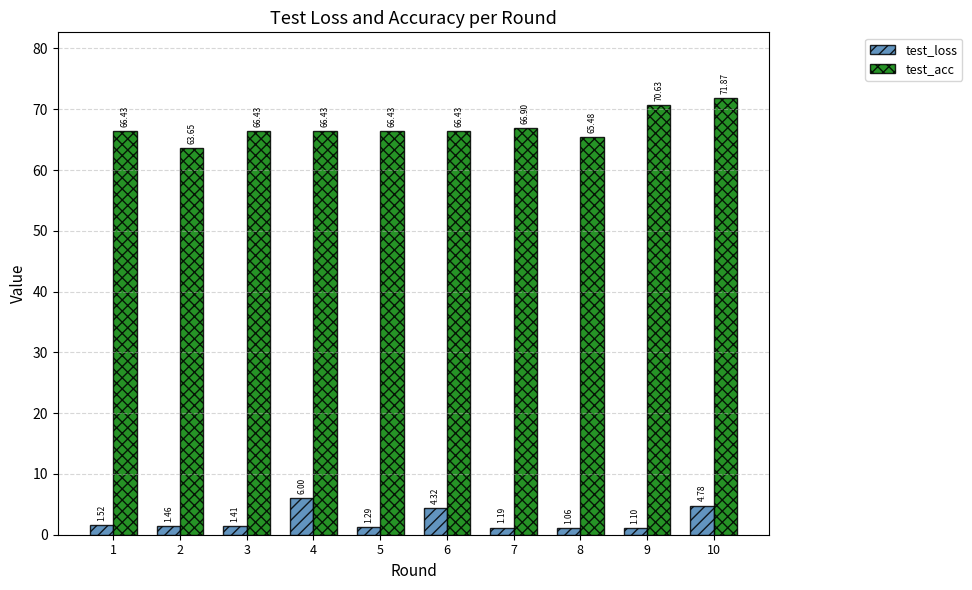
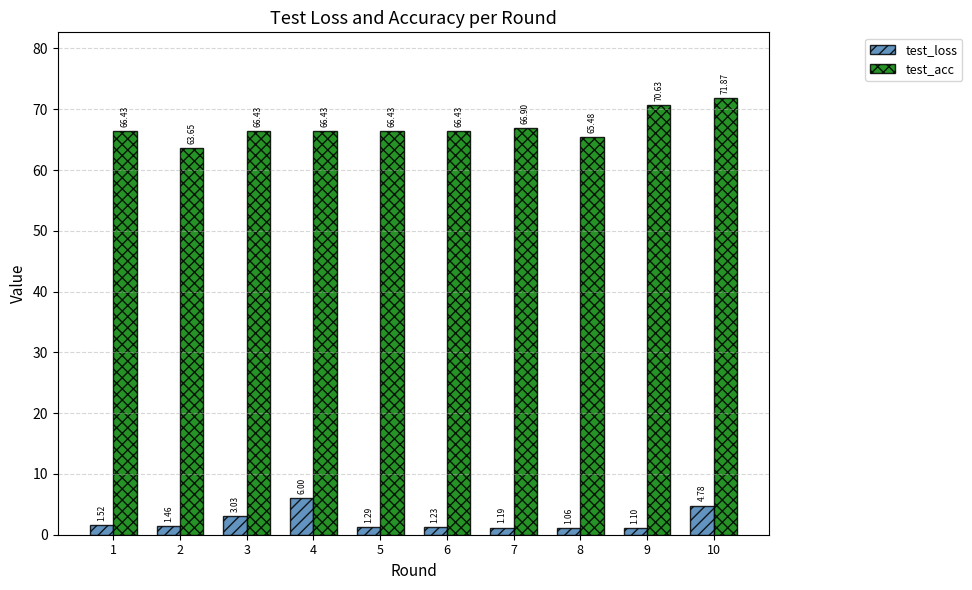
test_loss, 3: 1.41 -> 3.03
test_loss, 6: 4.32 -> 1.23
